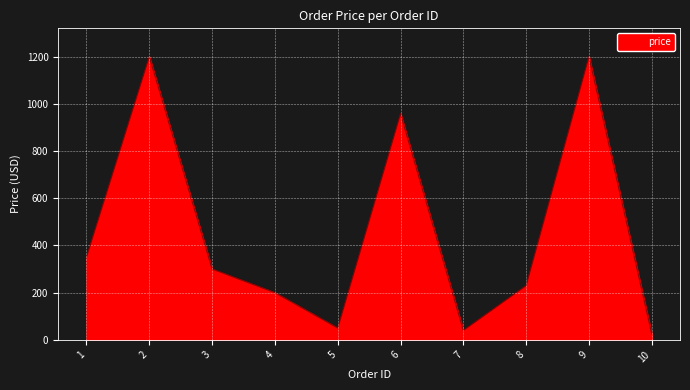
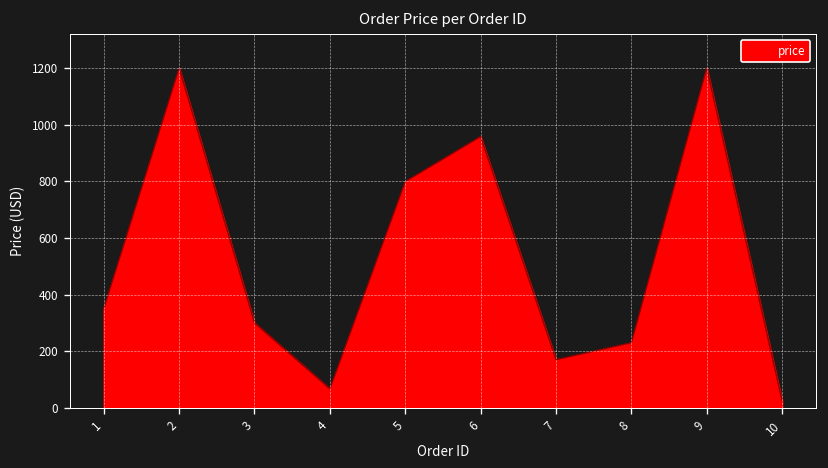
4: 200 -> 70
5: 50 -> 800
7: 40 -> 170
